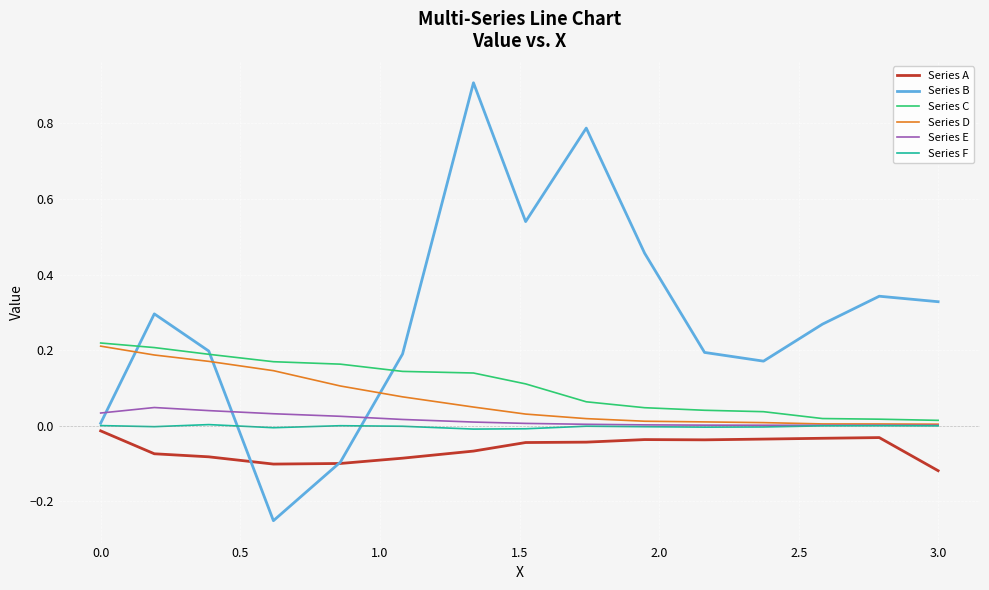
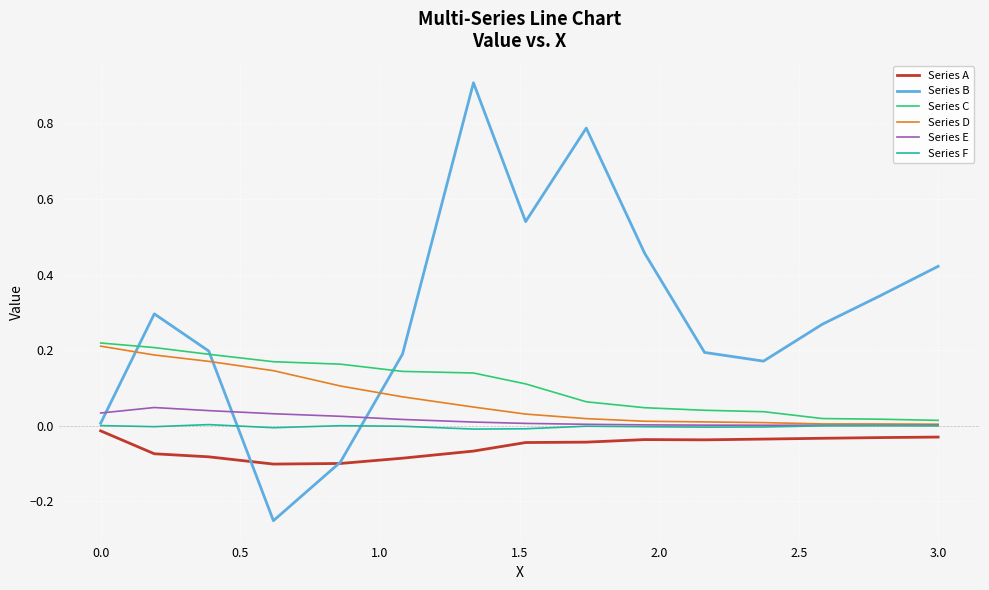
Series A, 3.0: -0.12 -> -0.03
Series B, 3.0: 0.33 -> 0.42
